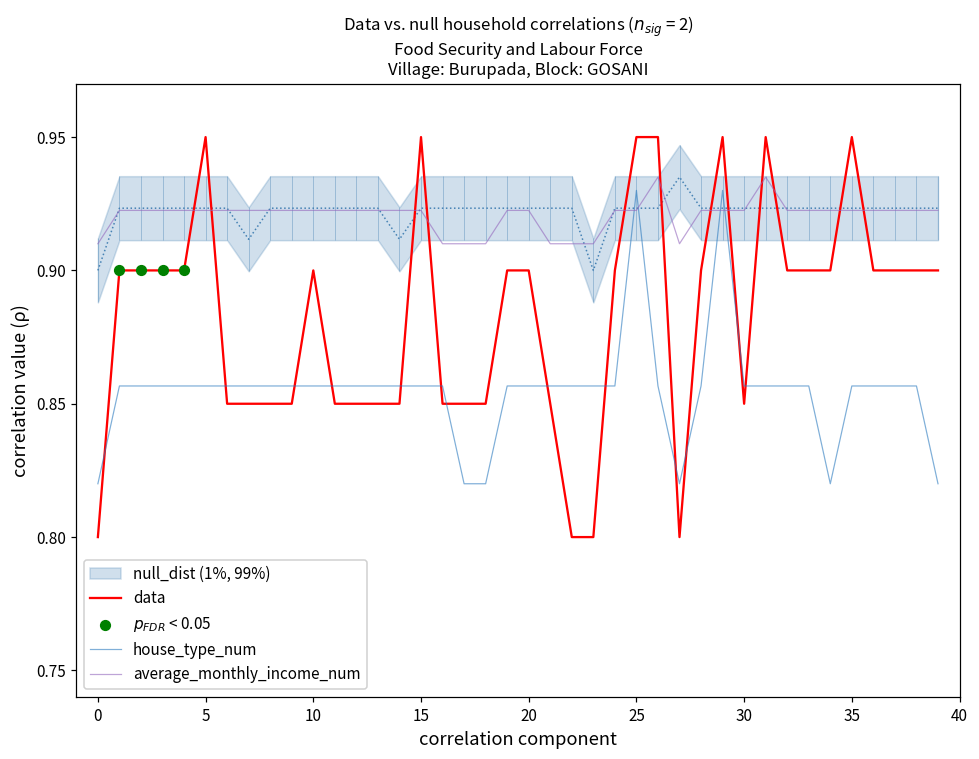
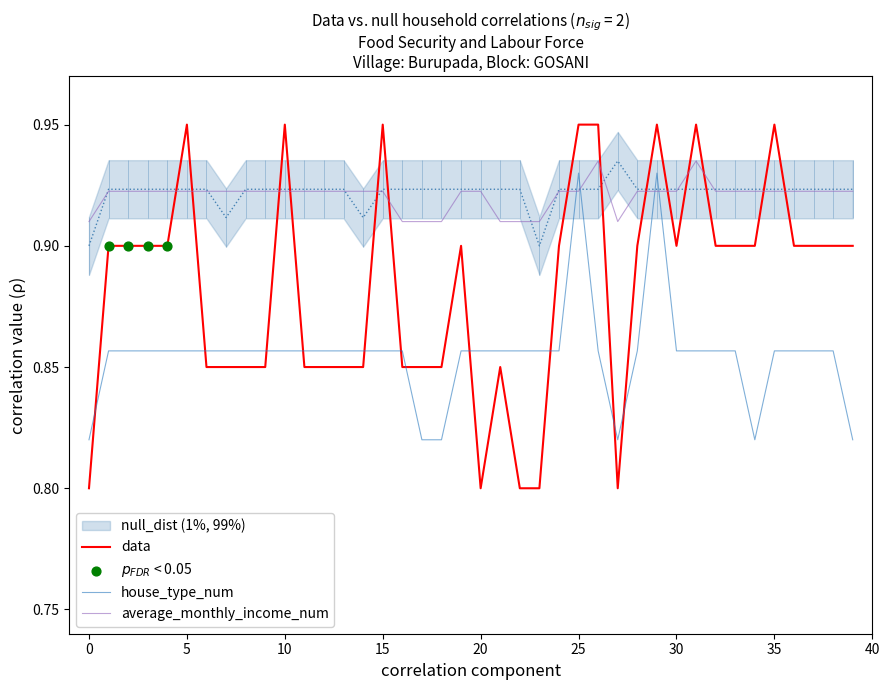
data, 10: 0.900 -> 0.950
data, 20: 0.900 -> 0.800
data, 30: 0.850 -> 0.900
